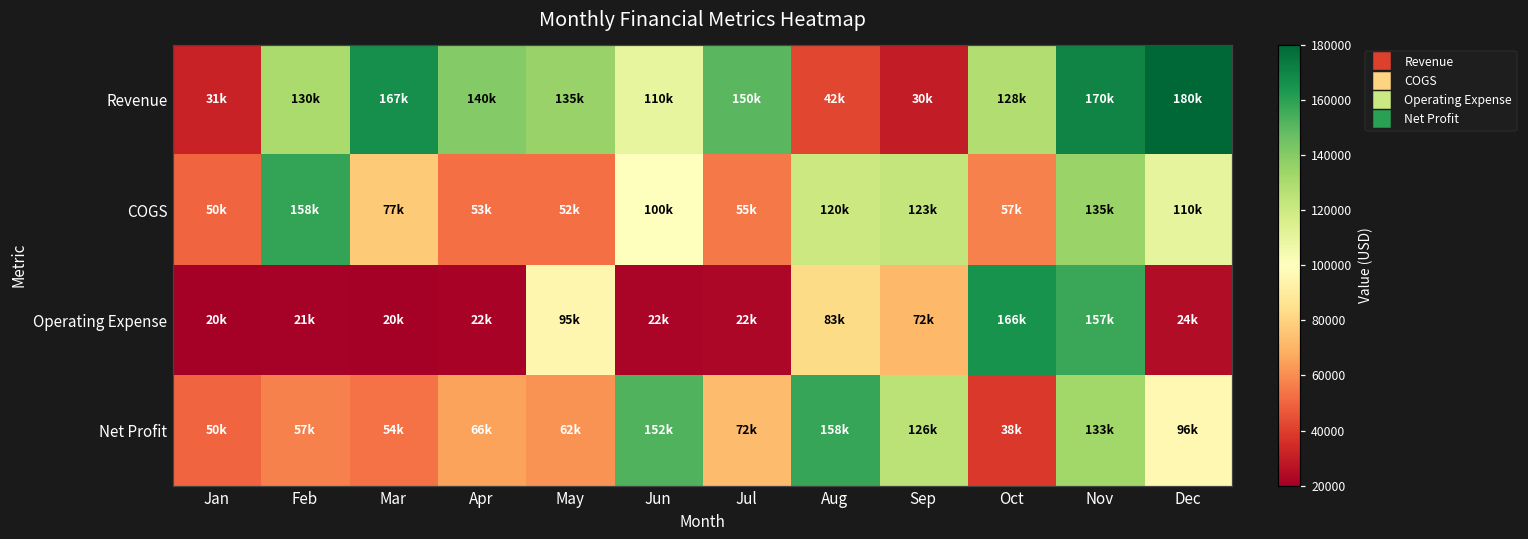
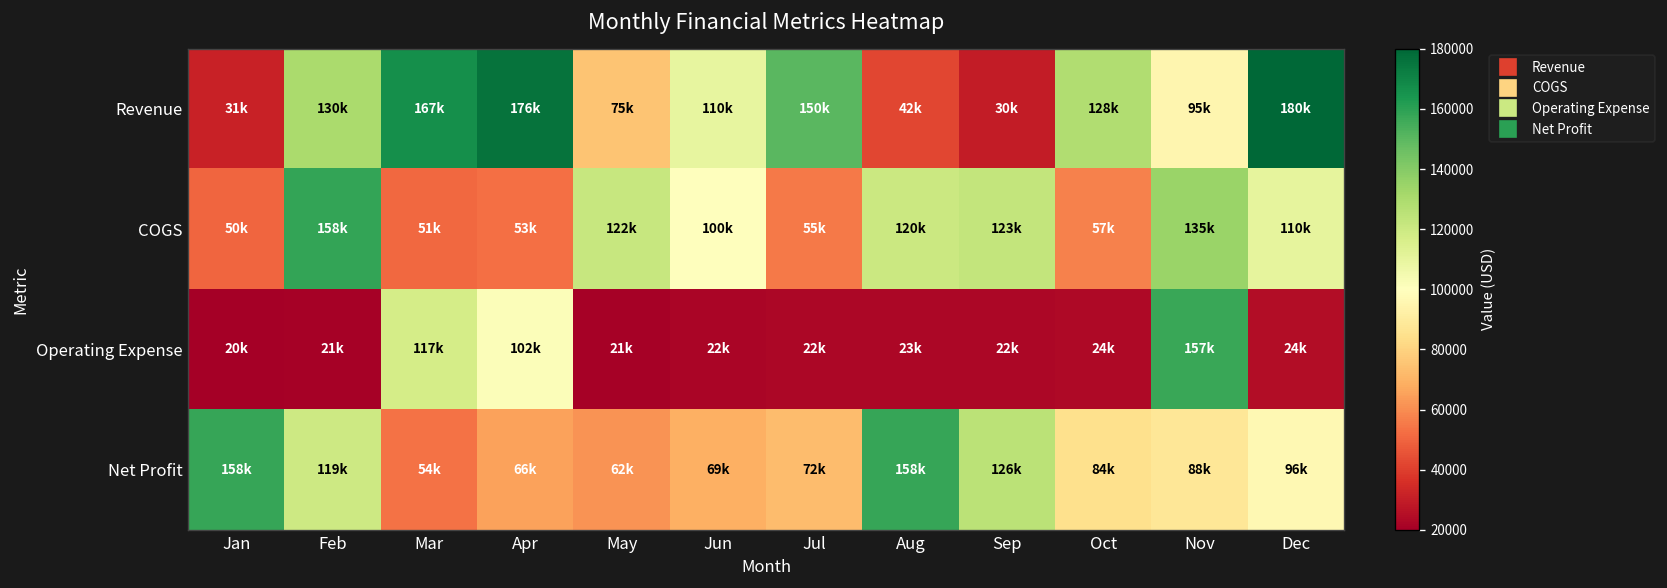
Revenue, Apr: 140k -> 176k
Revenue, May: 135k -> 75k
Revenue, Nov: 170k -> 95k
COGS, Mar: 77k -> 51k
COGS, May: 52k -> 122k
Operating Expense, Mar: 20k -> 117k
Operating Expense, Apr: 22k -> 102k
Operating Expense, May: 95k -> 21k
Operating Expense, Aug: 83k -> 23k
Operating Expense, Sep: 72k -> 22k
Operating Expense, Oct: 166k -> 24k
Net Profit, Jan: 50k -> 158k
Net Profit, Feb: 57k -> 119k
Net Profit, Jun: 152k -> 69k
Net Profit, Oct: 38k -> 84k
Net Profit, Nov: 133k -> 88k
